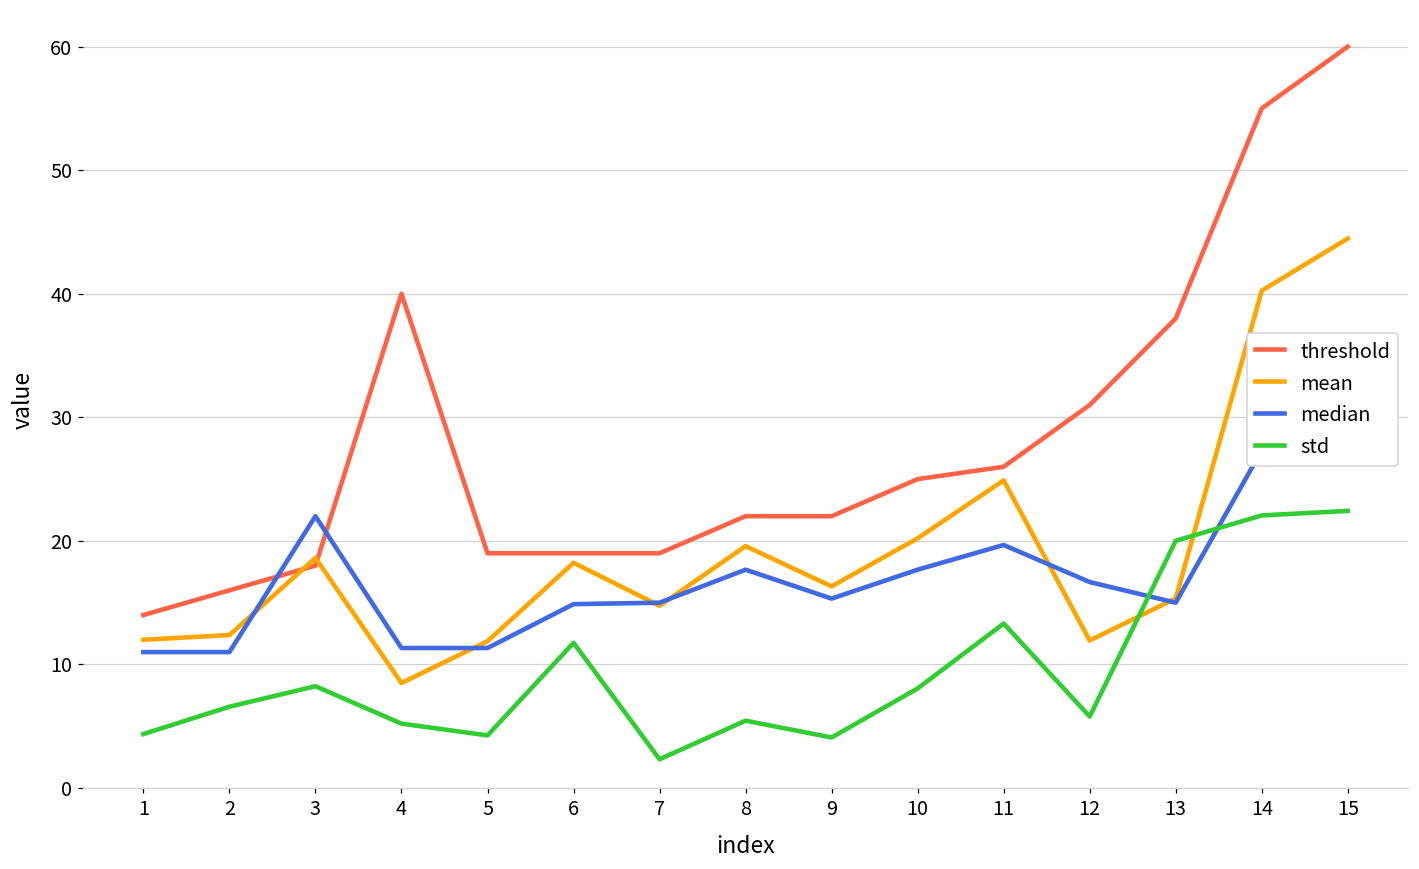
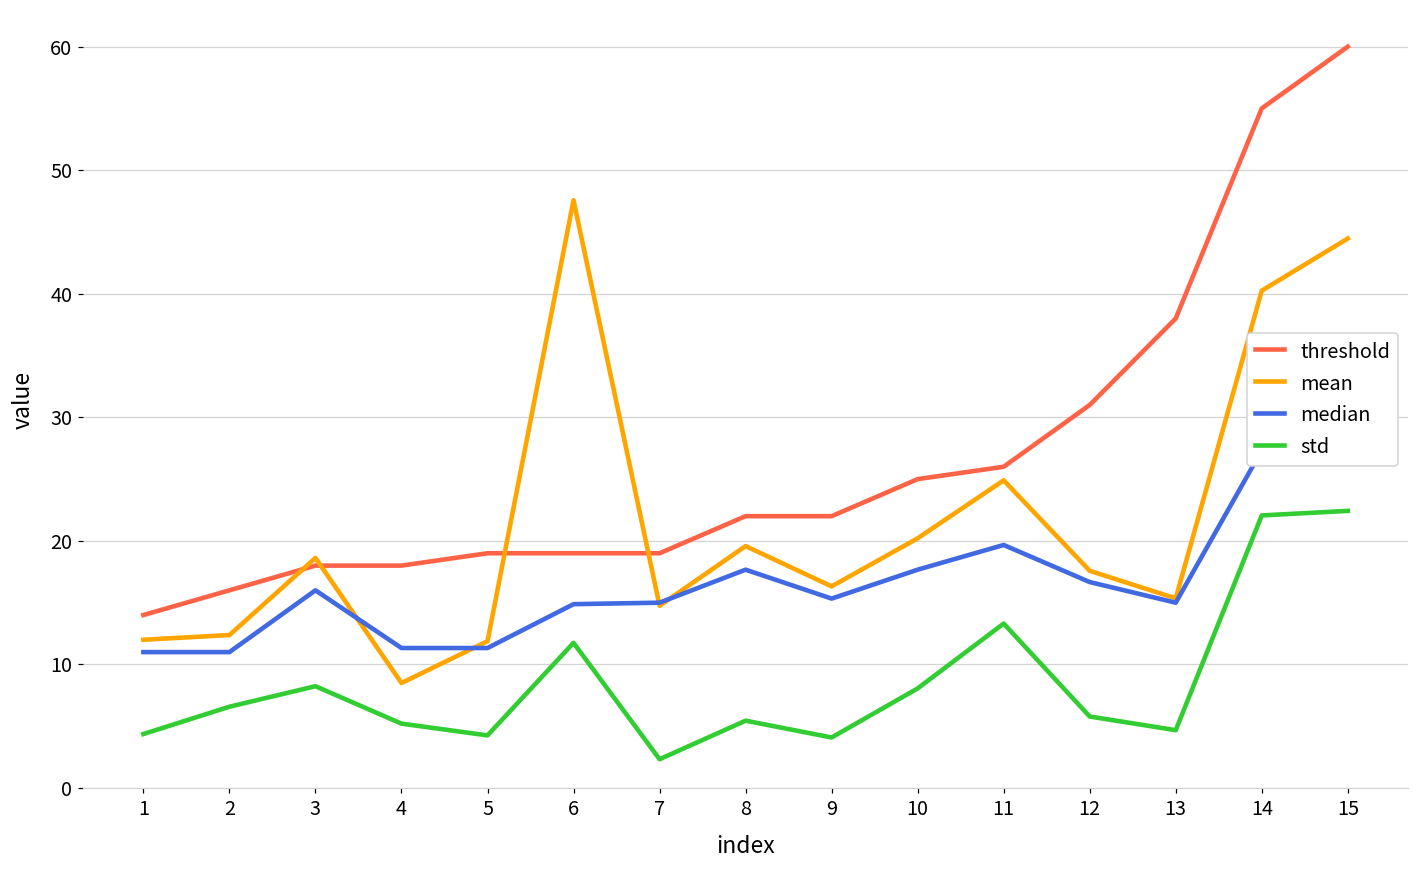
median, 3: 22 -> 16
threshold, 4: 40 -> 18
mean, 6: 18.2 -> 47.6
mean, 12: 11.9 -> 17.6
std, 13: 20.0 -> 4.7
